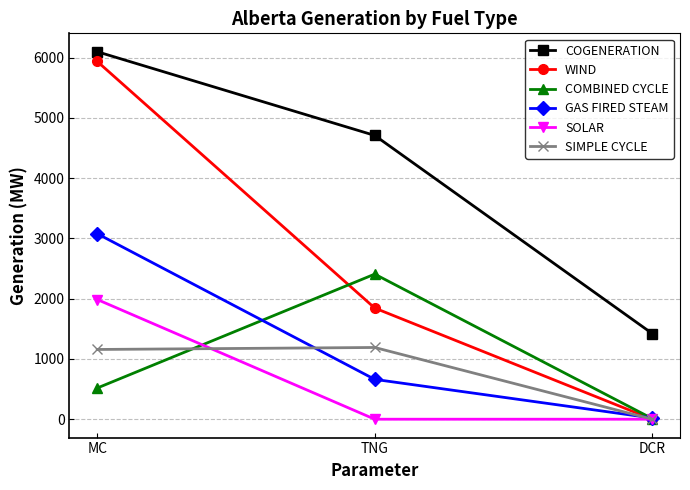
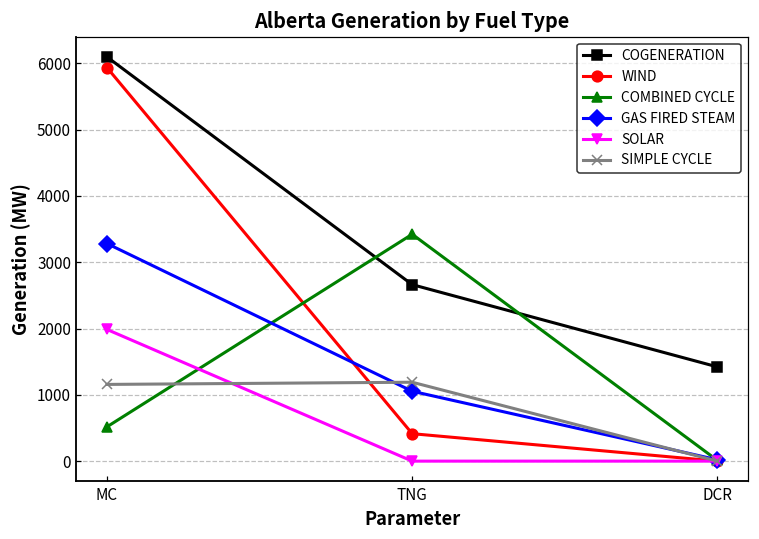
GAS FIRED STEAM, MC: 3100 -> 3300
COGENERATION, TNG: 4700 -> 2700
WIND, TNG: 1800 -> 400
COMBINED CYCLE, TNG: 2400 -> 3400
GAS FIRED STEAM, TNG: 700 -> 1100
